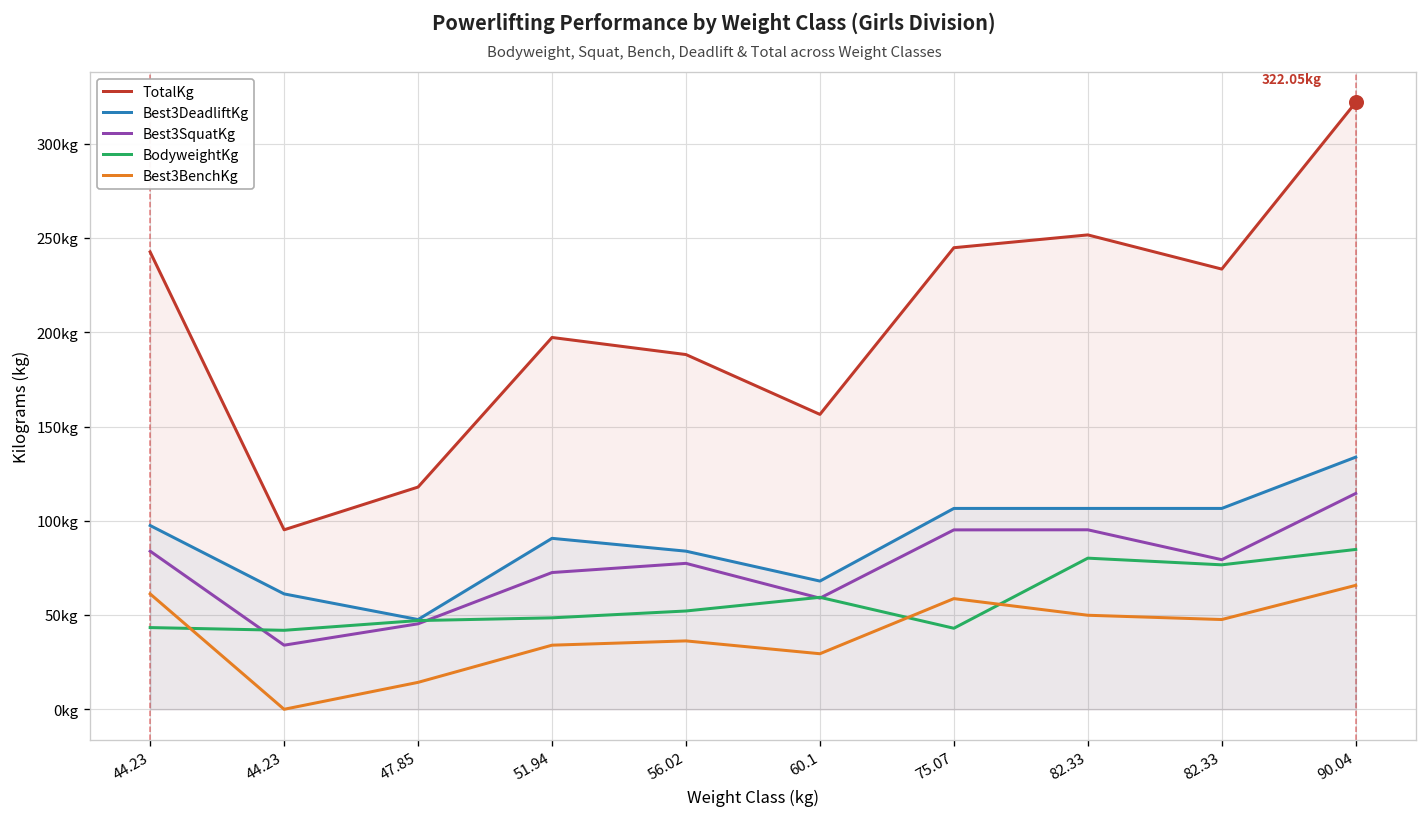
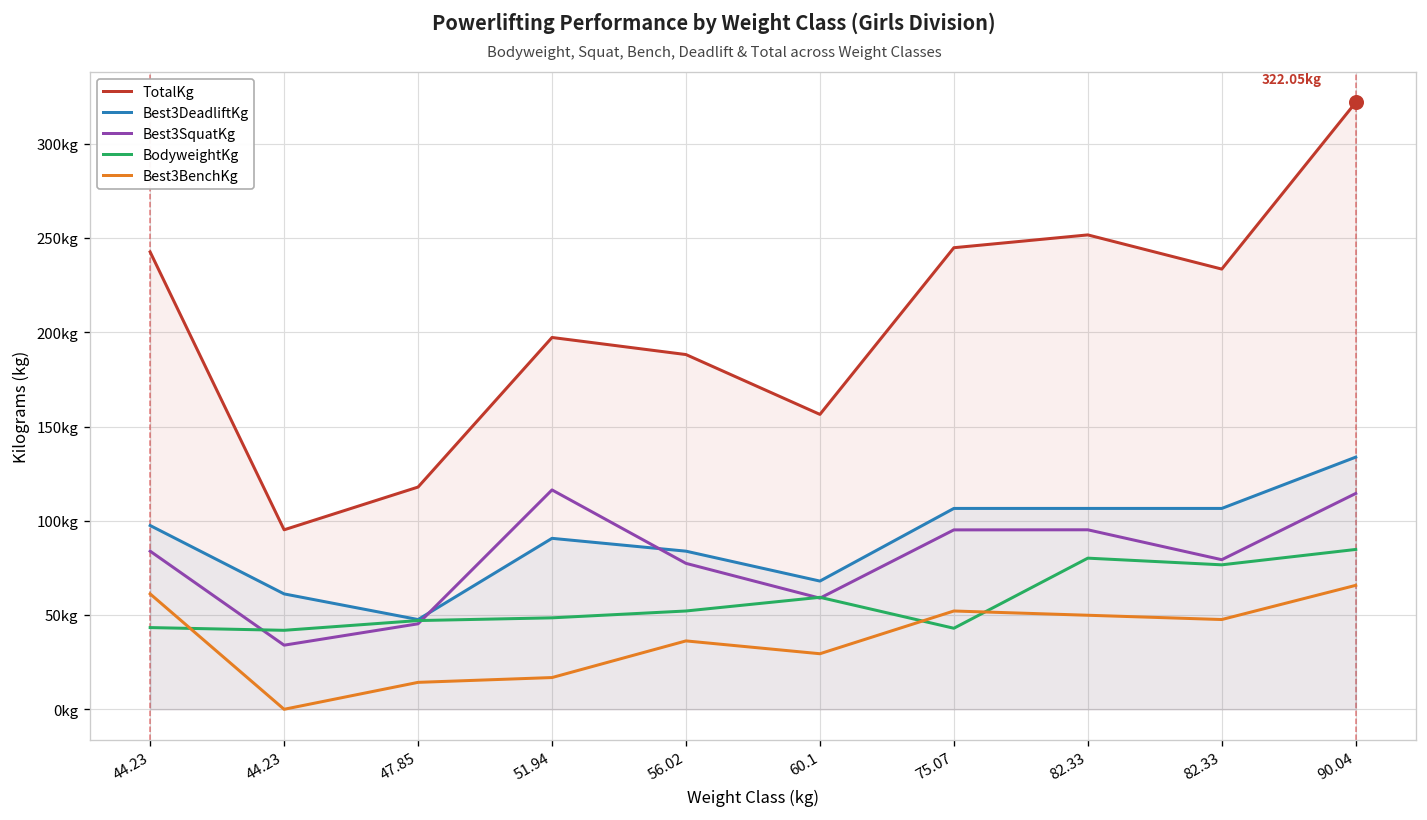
Best3SquatKg, 51.94: 73kg -> 116kg
Best3BenchKg, 51.94: 34kg -> 17kg
Best3BenchKg, 75.07: 59kg -> 52kg
